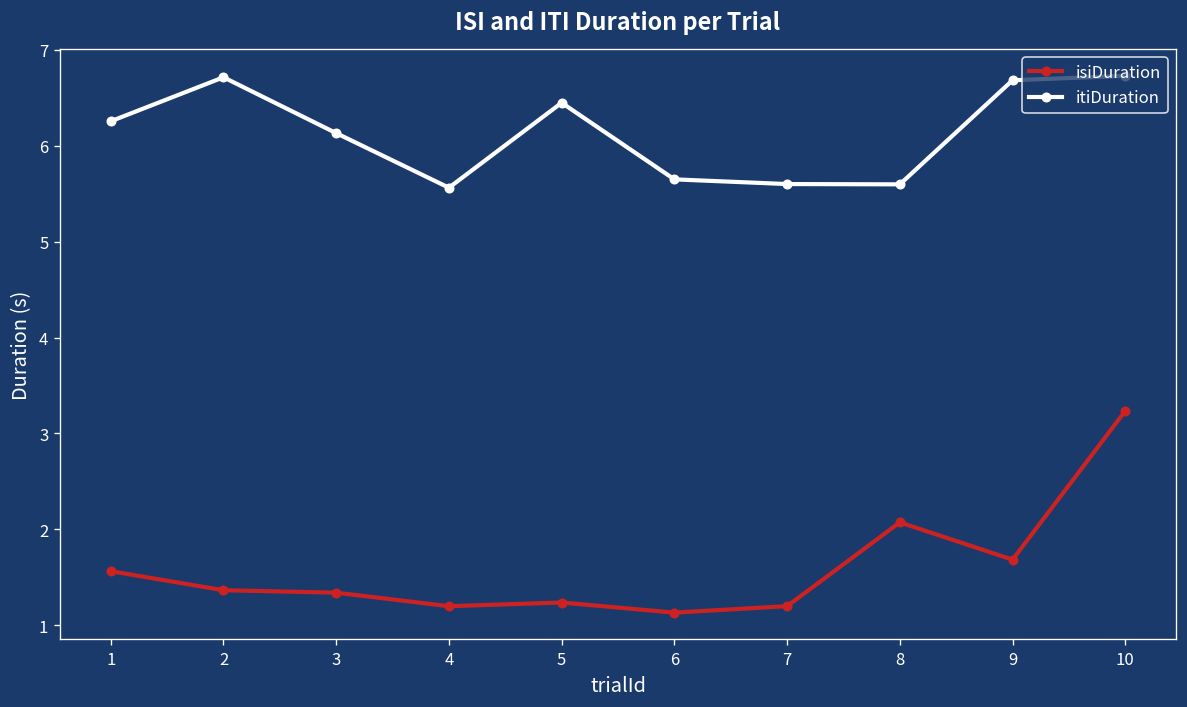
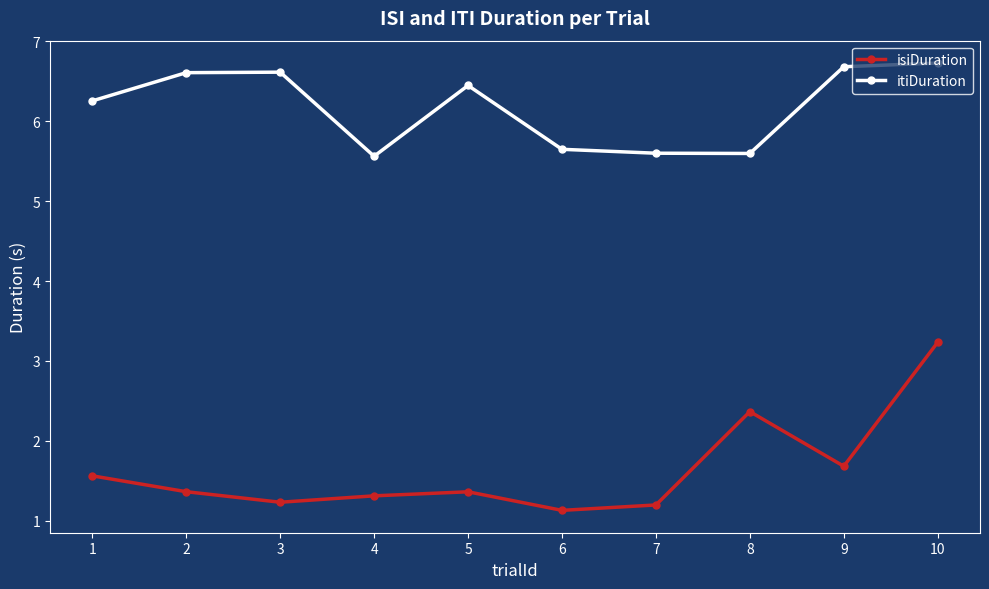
itiDuration, 2: 6.7 -> 6.6
isiDuration, 3: 1.3 -> 1.2
itiDuration, 3: 6.1 -> 6.6
isiDuration, 4: 1.2 -> 1.3
isiDuration, 5: 1.2 -> 1.4
isiDuration, 8: 2.1 -> 2.4
